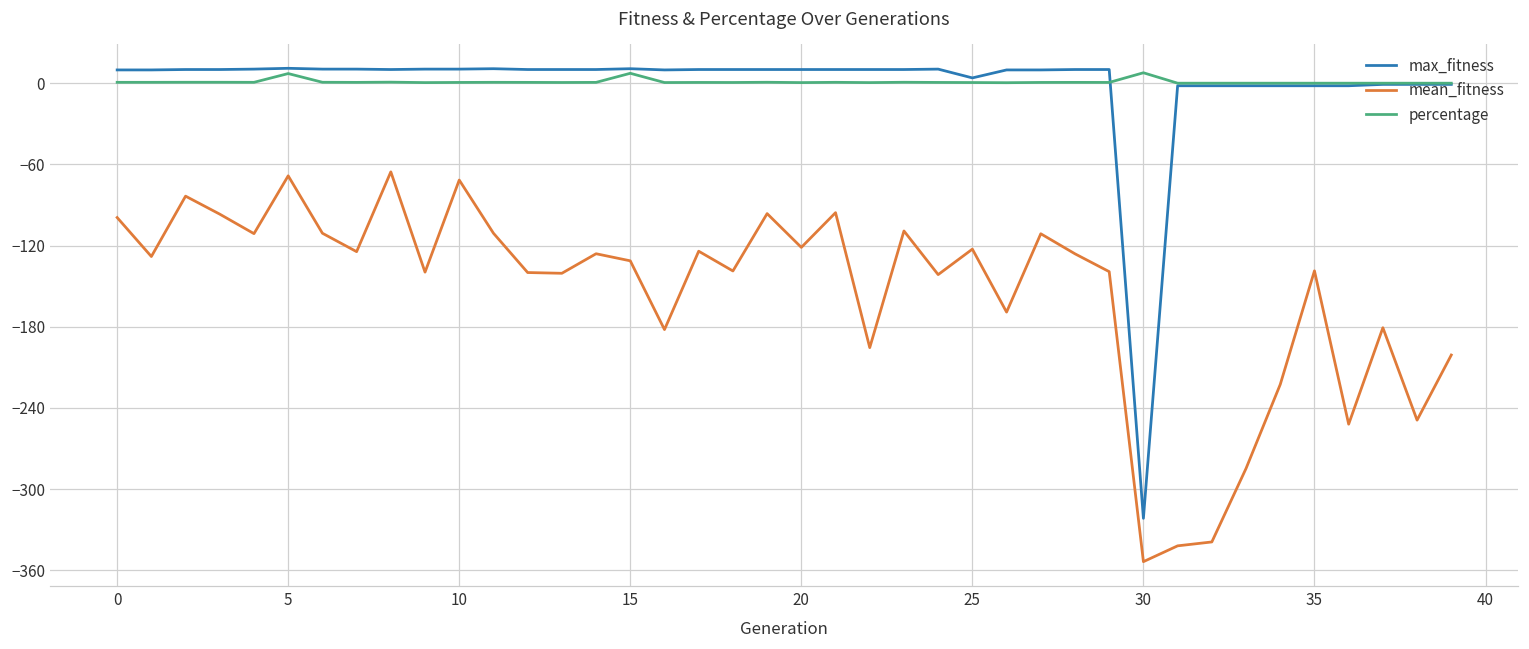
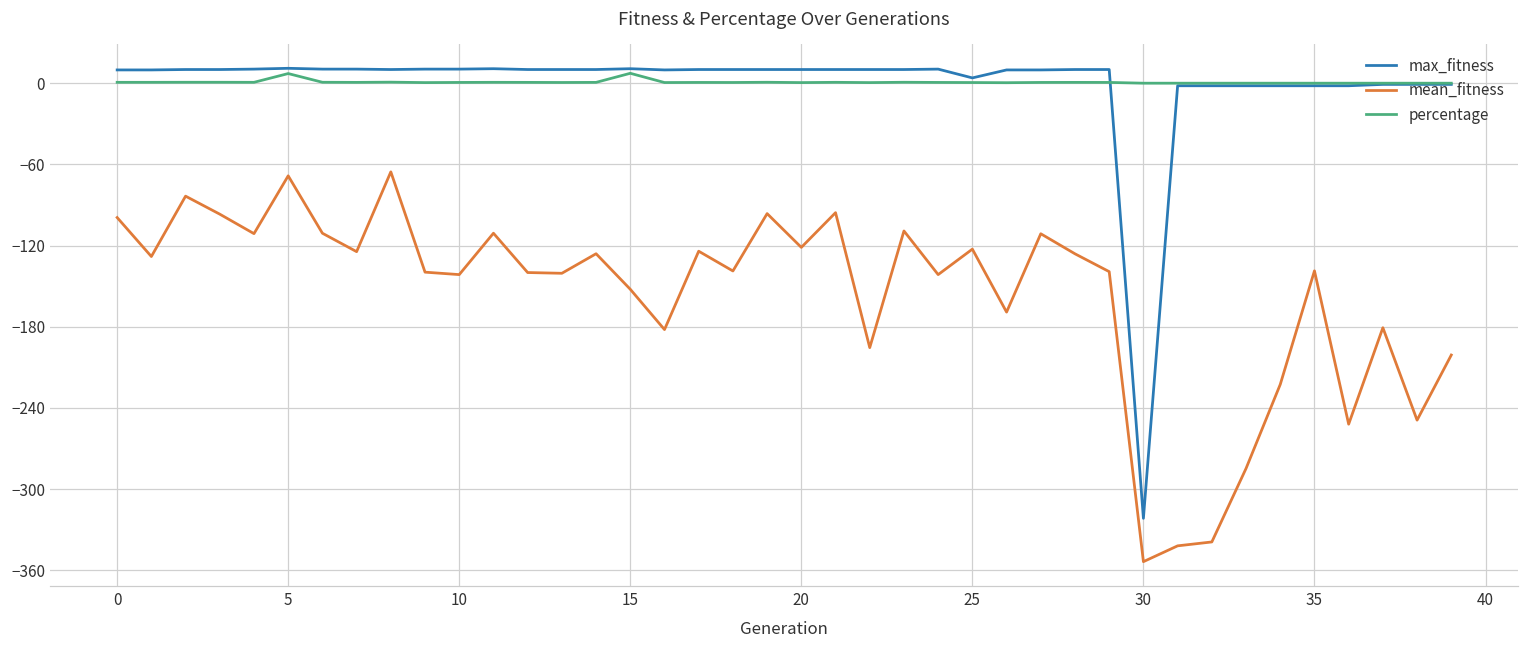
mean_fitness, 10: -72 -> -141
mean_fitness, 15: -131 -> -152
percentage, 30: 8 -> 0
